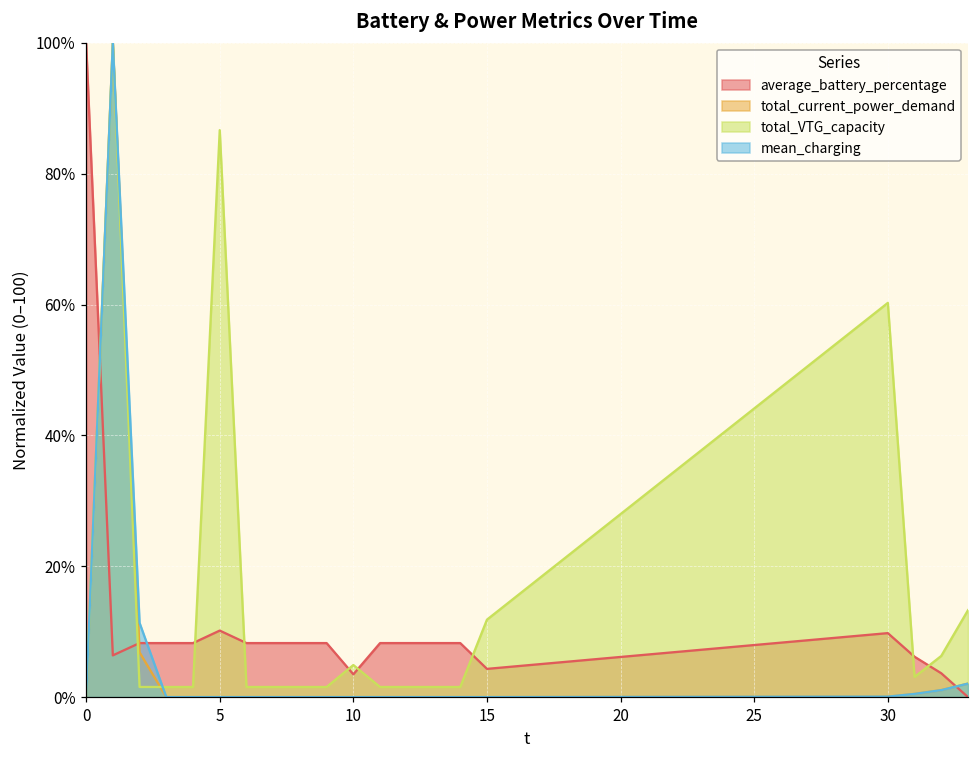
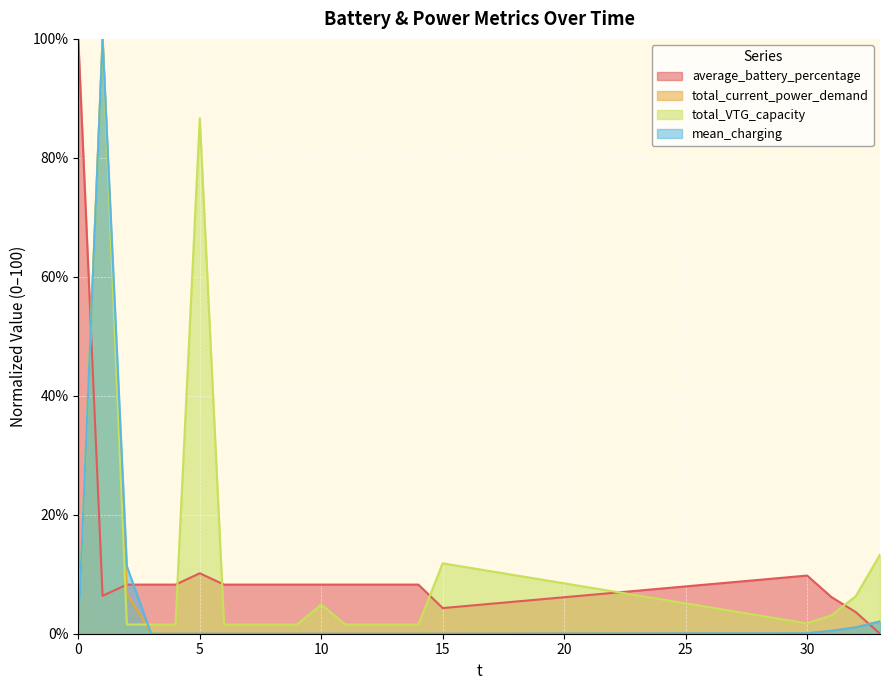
average_battery_percentage, 10: 3% -> 8%
total_VTG_capacity, 30: 60% -> 2%
